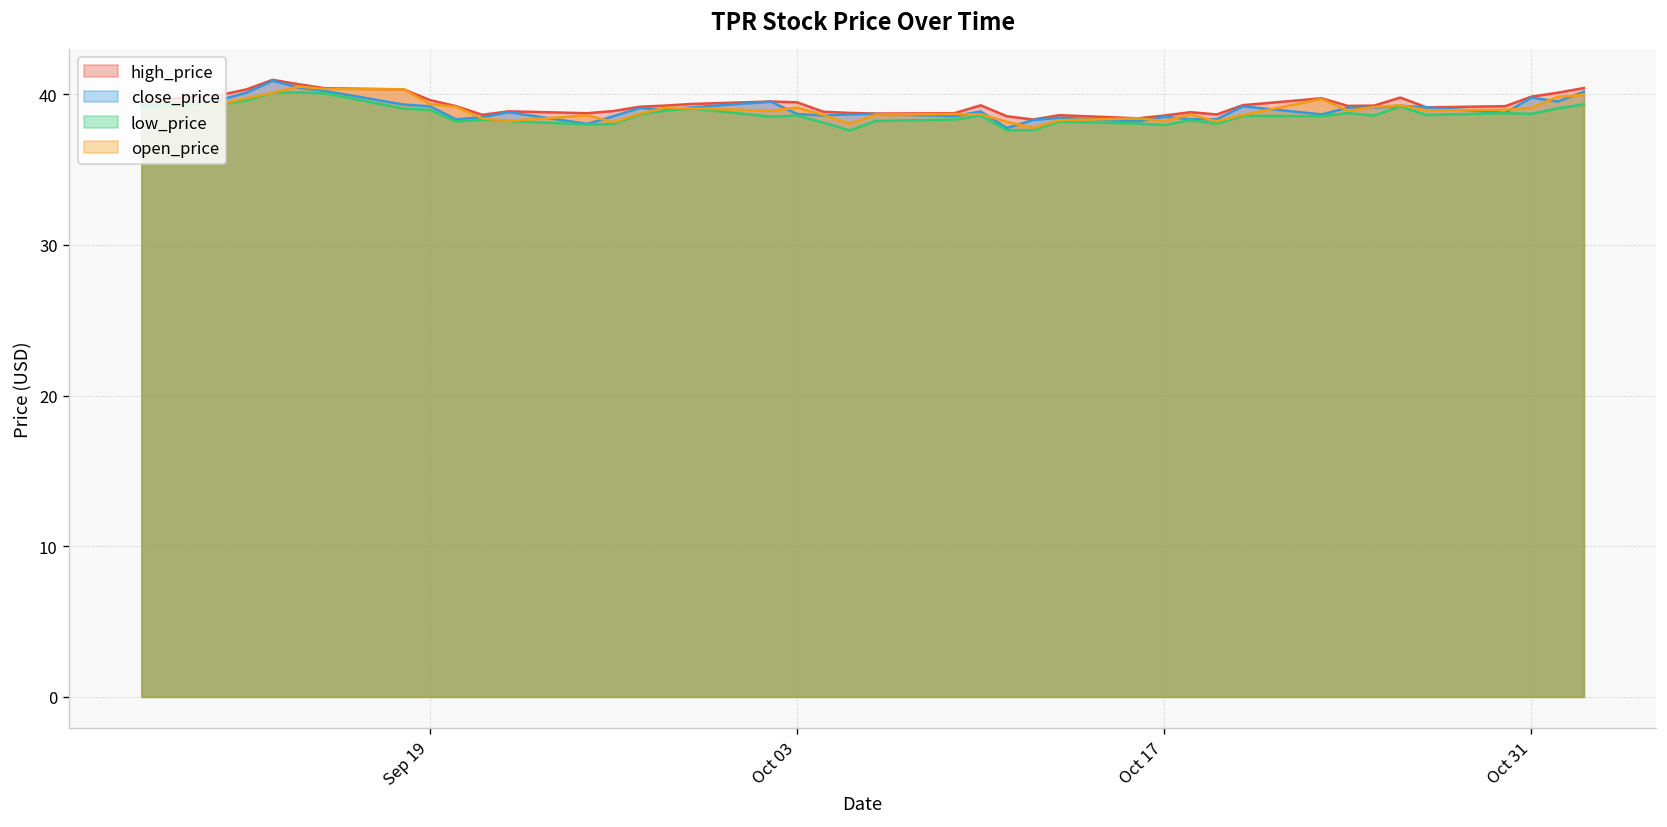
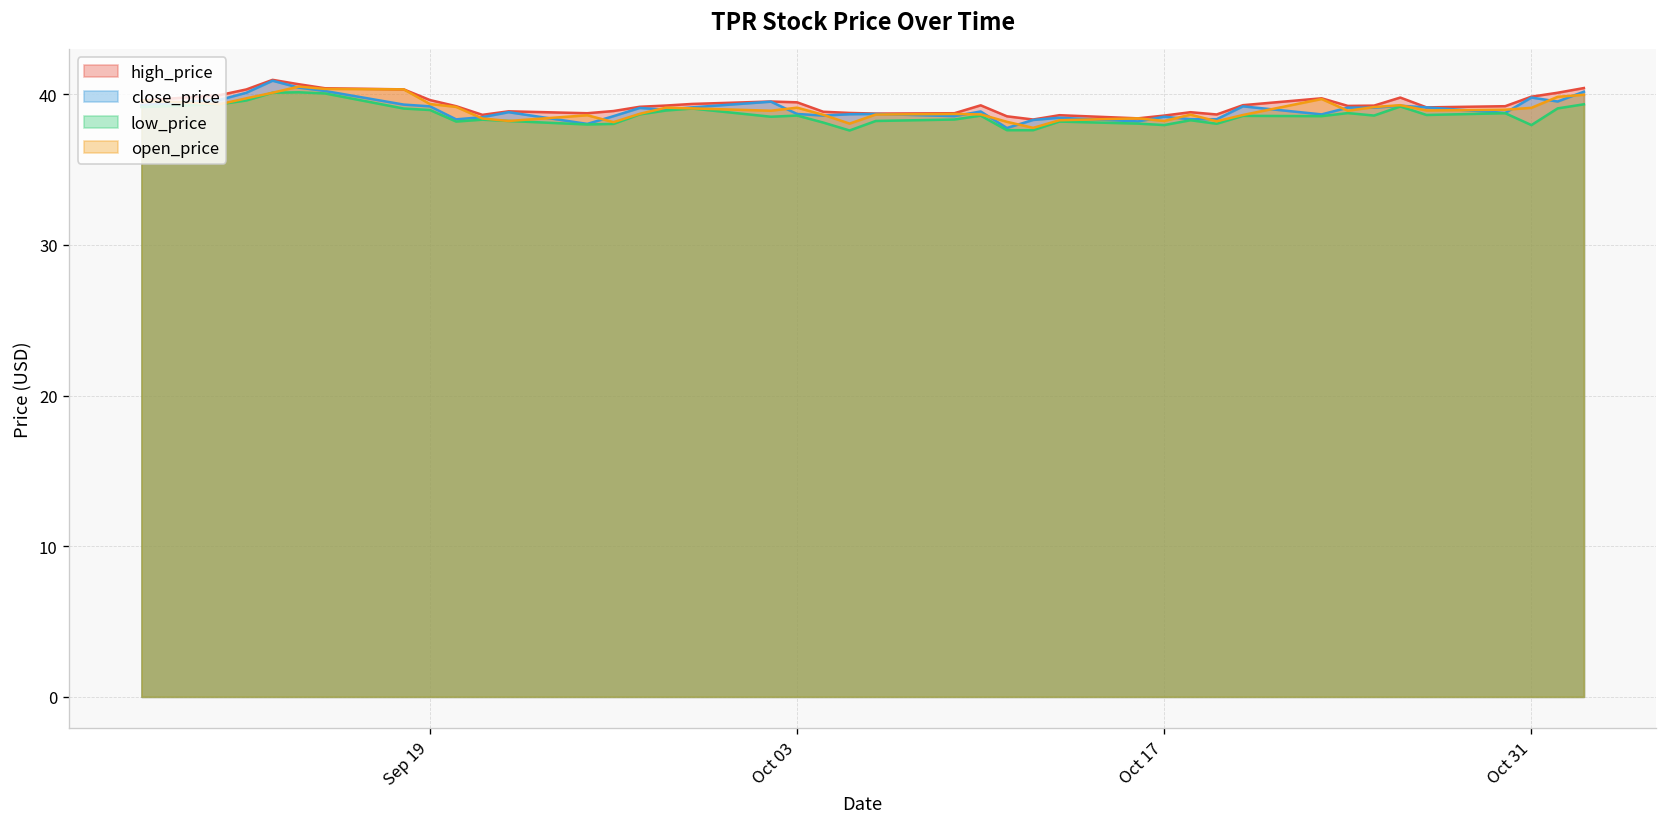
low_price, Oct 31: 38.7 -> 38.0
